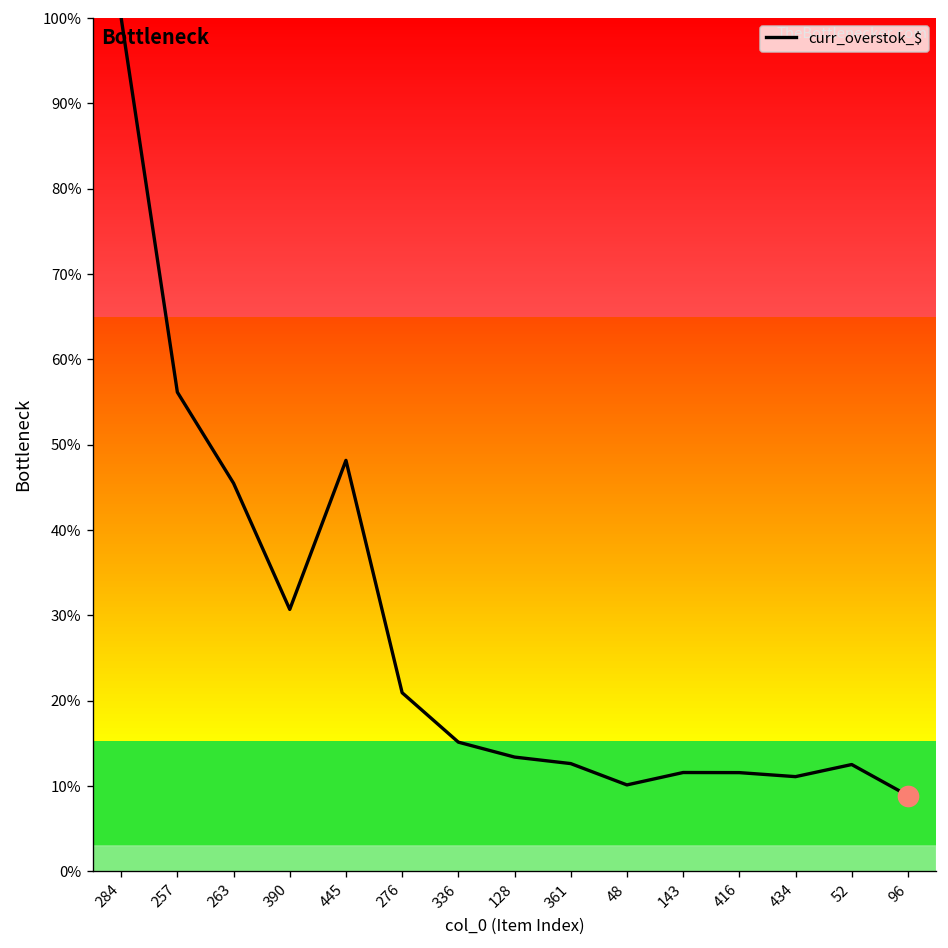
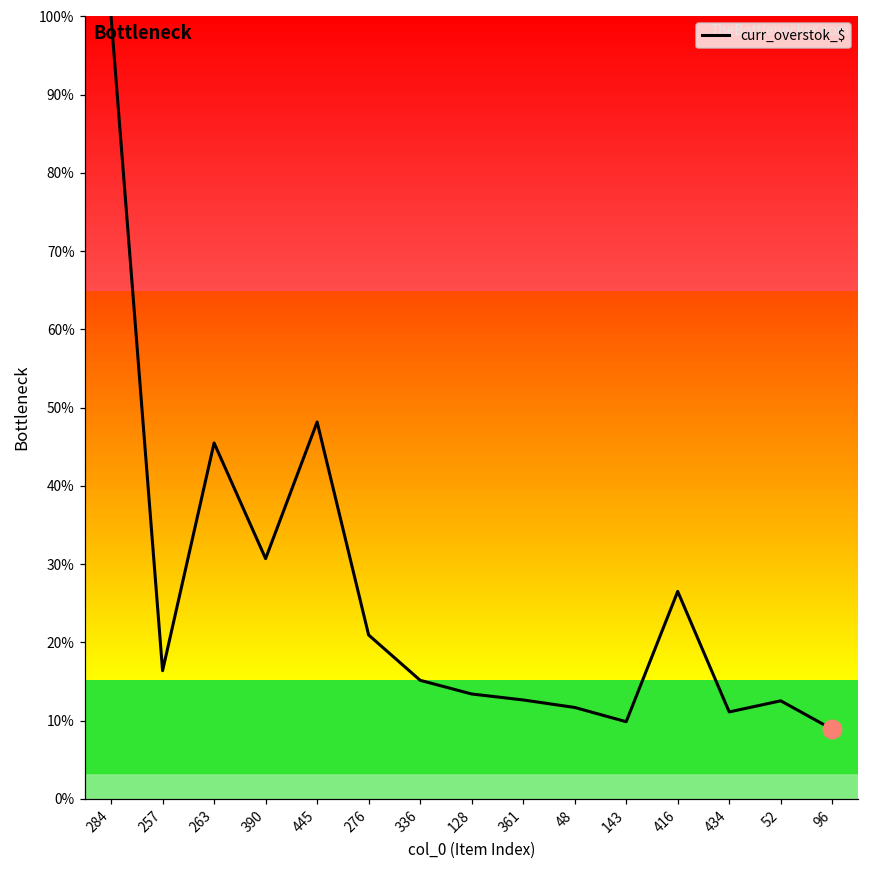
curr_overstok_$, 257: 56% -> 16%
curr_overstok_$, 48: 10% -> 12%
curr_overstok_$, 143: 12% -> 10%
curr_overstok_$, 416: 12% -> 26%
